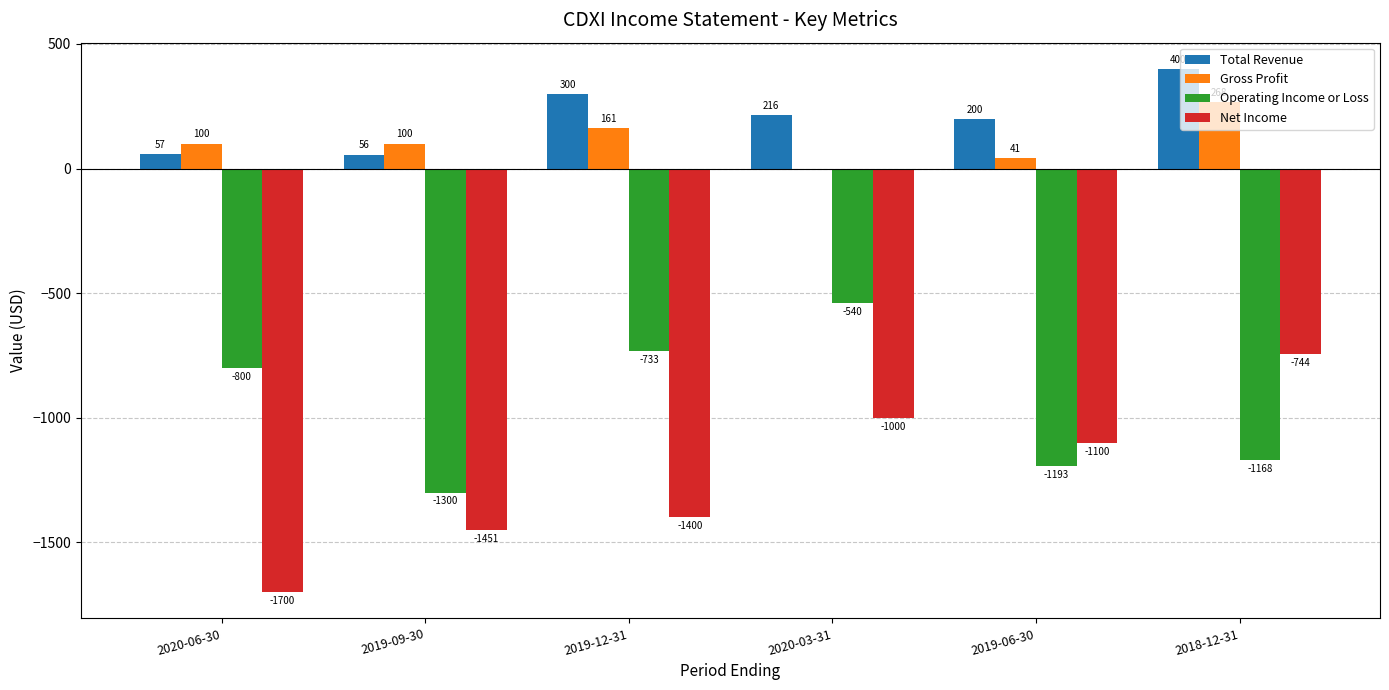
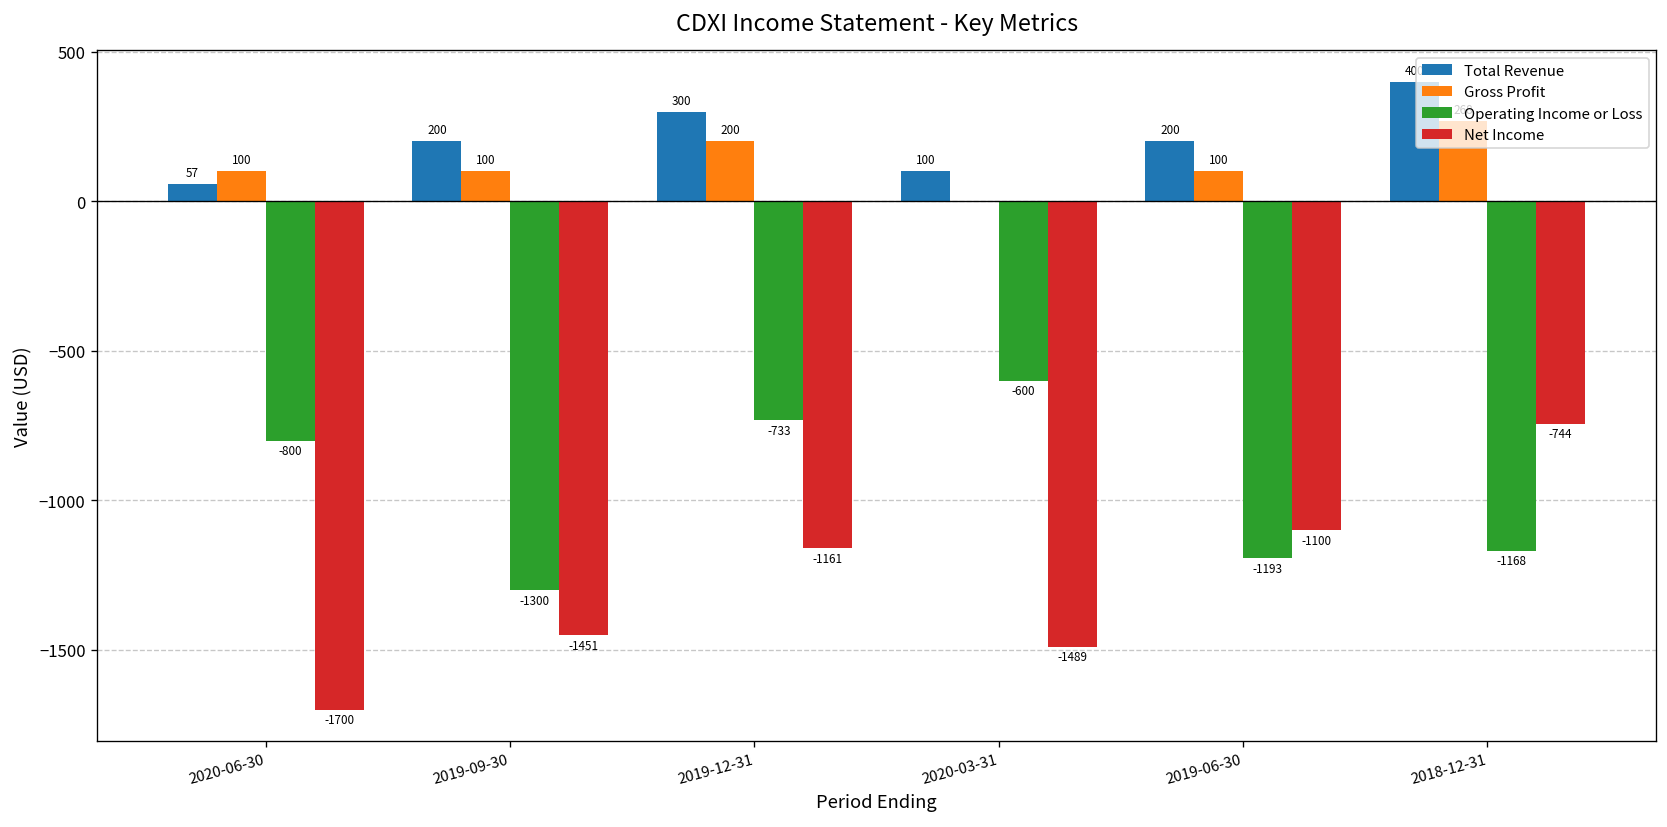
Total Revenue, 2019-09-30: 56 -> 200
Gross Profit, 2019-12-31: 161 -> 200
Net Income, 2019-12-31: -1400 -> -1161
Total Revenue, 2020-03-31: 216 -> 100
Operating Income or Loss, 2020-03-31: -540 -> -600
Net Income, 2020-03-31: -1000 -> -1489
Gross Profit, 2019-06-30: 41 -> 100
